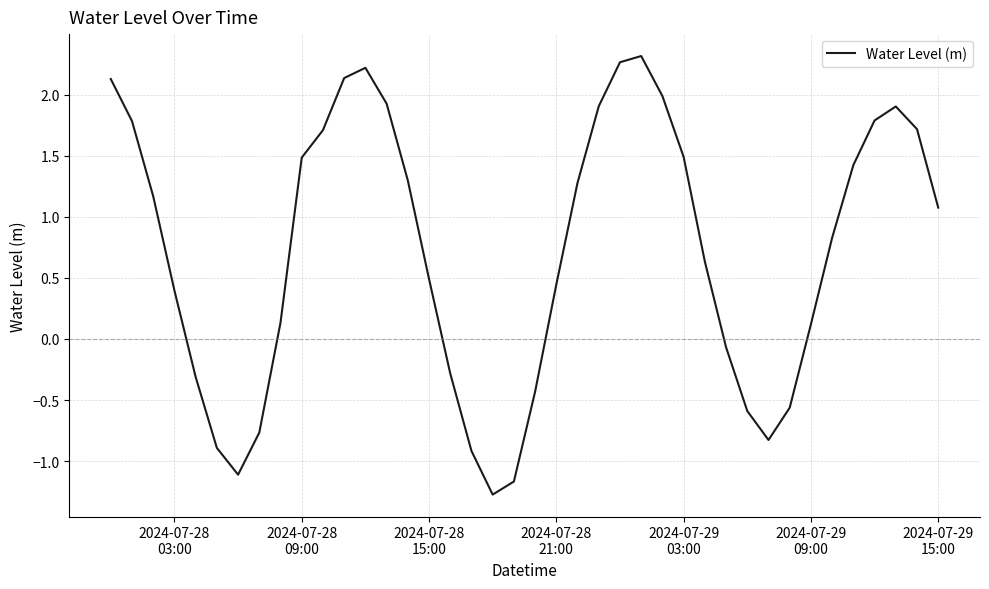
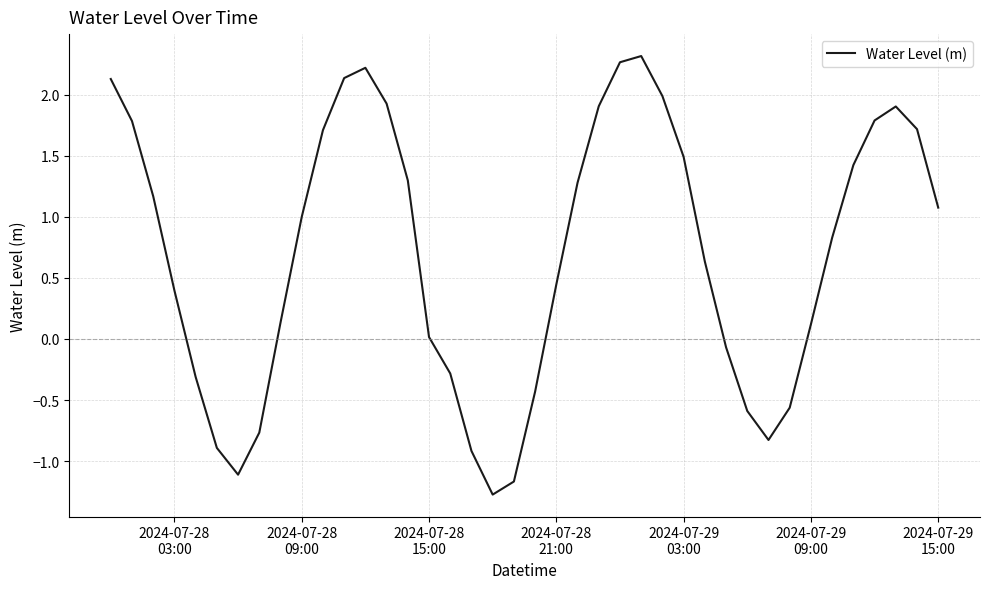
2024-07-28 09:00: 1.49 -> 1.00
2024-07-28 15:00: 0.49 -> 0.02
